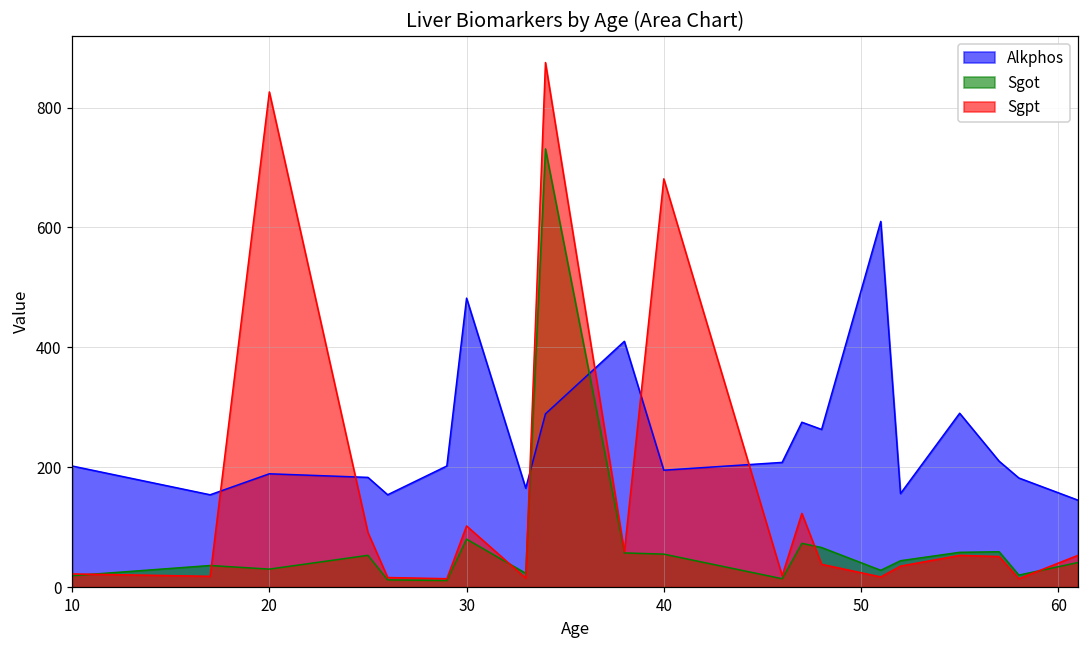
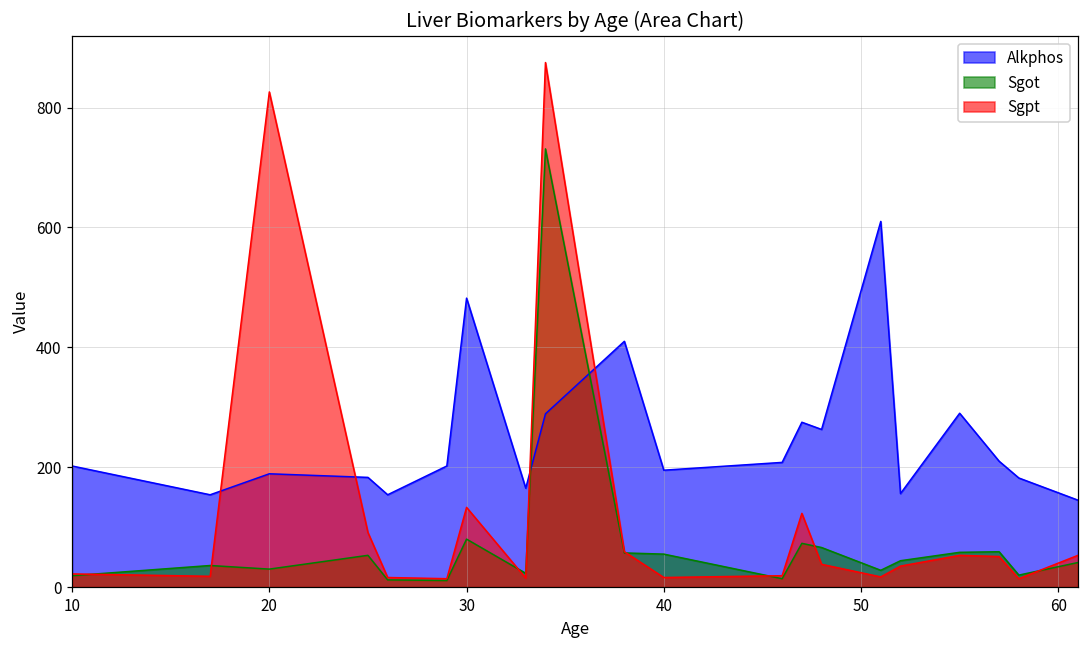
Sgpt, 30: 100 -> 130
Sgpt, 40: 680 -> 20
